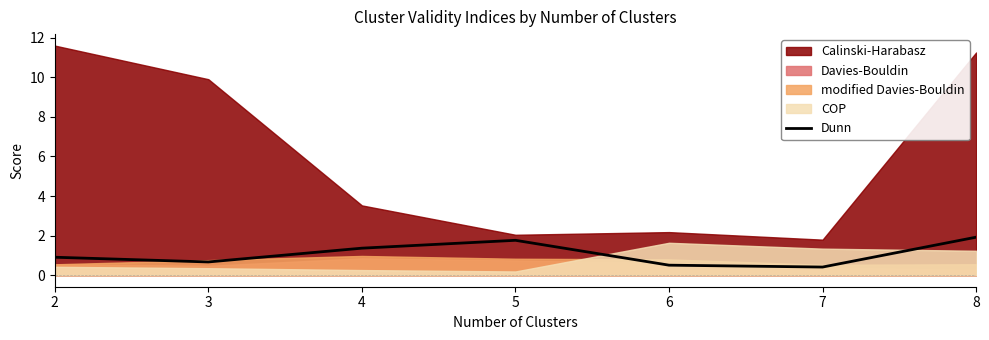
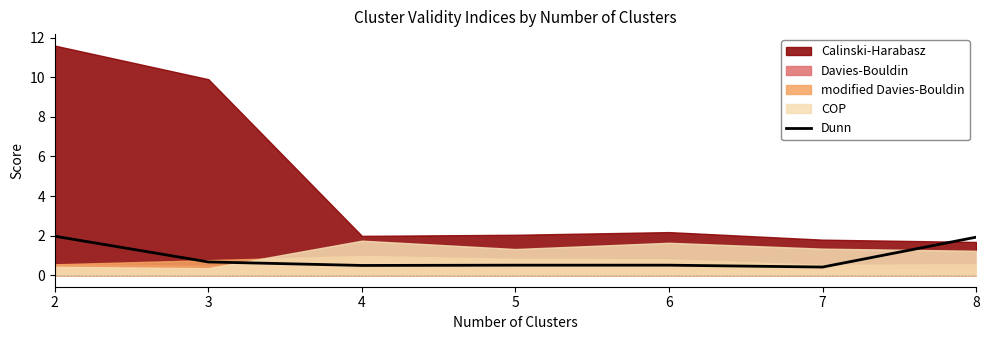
Dunn, 2: 0.9 -> 2.0
Dunn, 4: 1.4 -> 0.5
Calinski-Harabasz, 4: 3.5 -> 2.0
COP, 4: 0.3 -> 1.7
Dunn, 5: 1.8 -> 0.5
COP, 5: 0.2 -> 1.3
Calinski-Harabasz, 8: 11.3 -> 1.7
